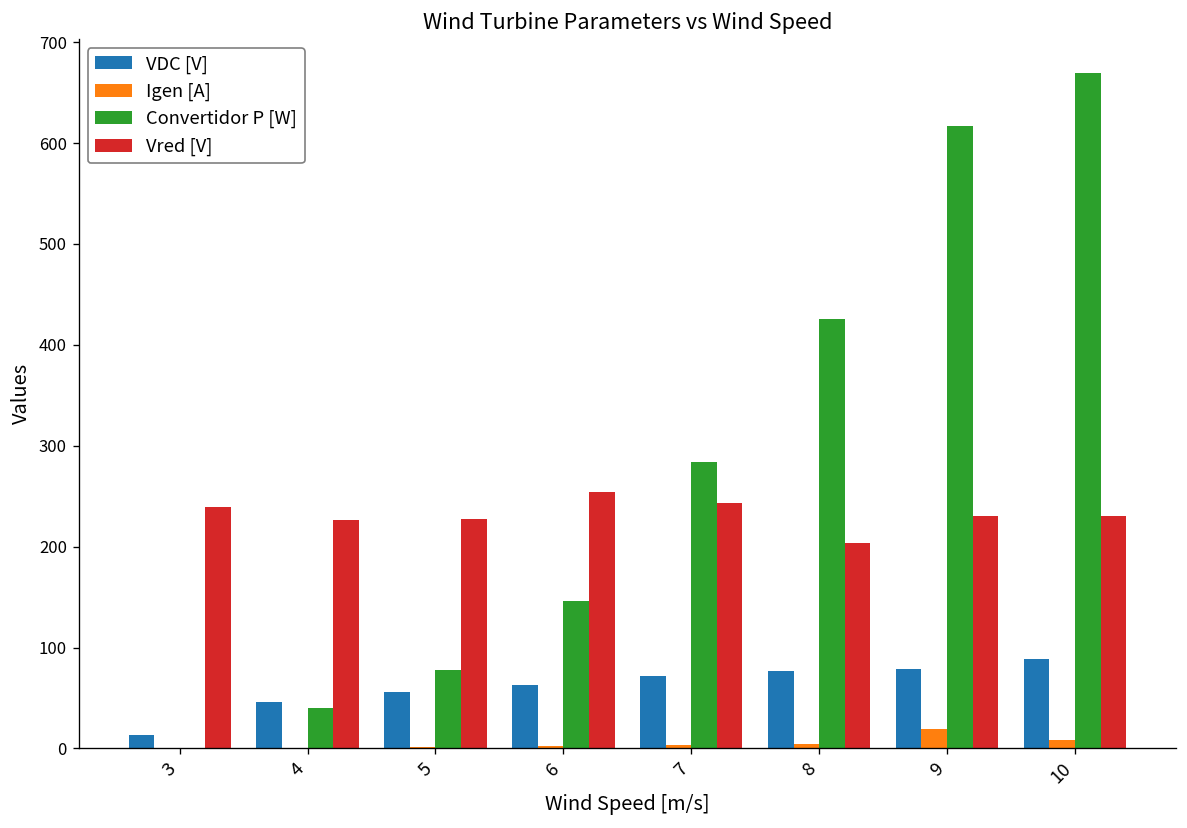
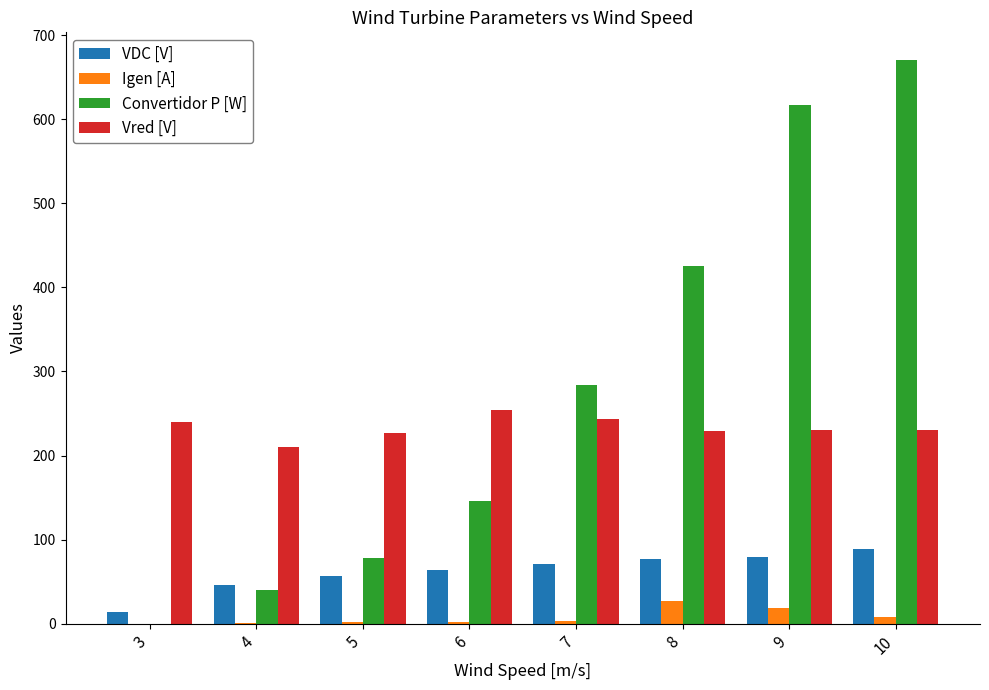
Vred [V], 4: 230 -> 210
Igen [A], 8: 0 -> 30
Vred [V], 8: 200 -> 230
